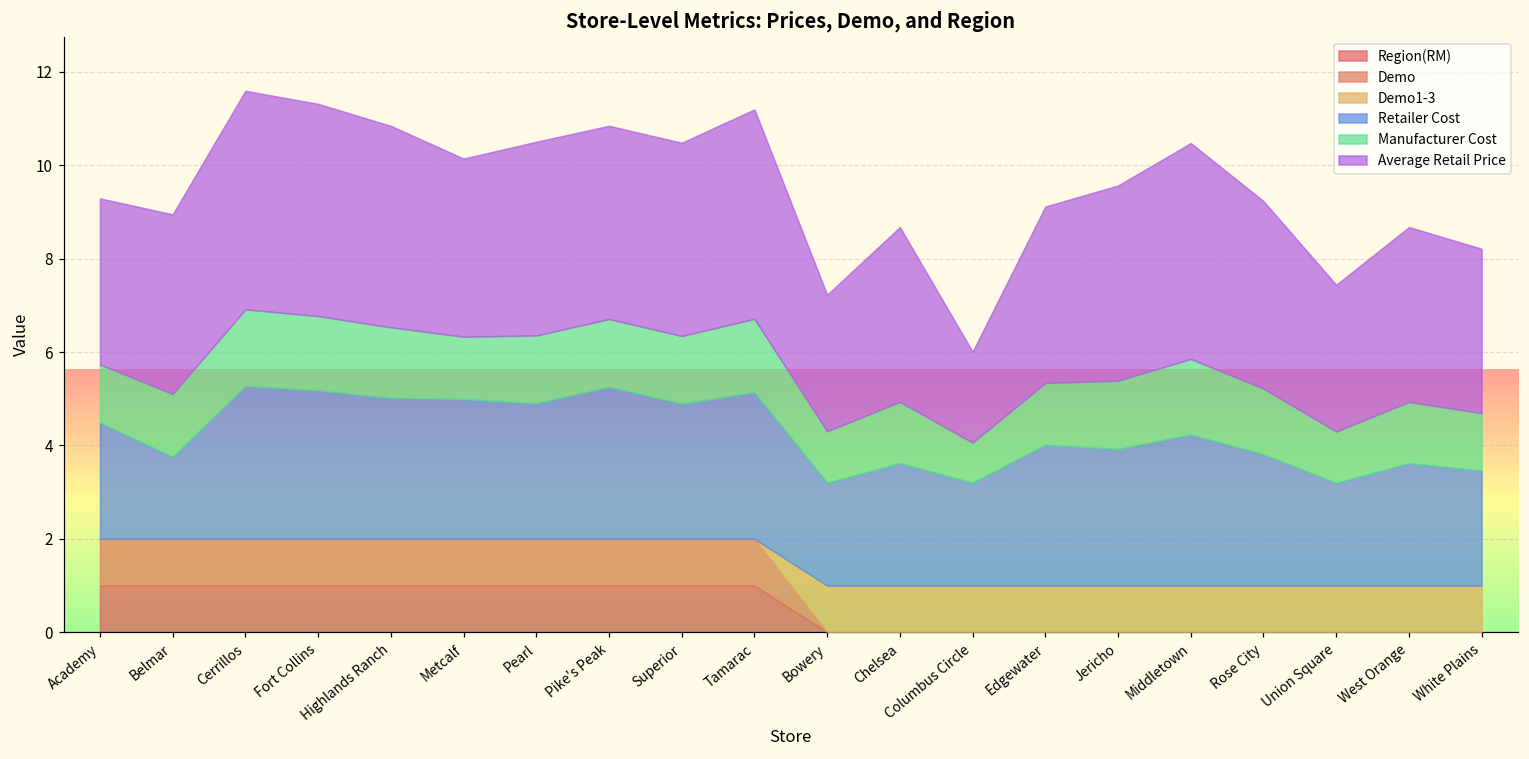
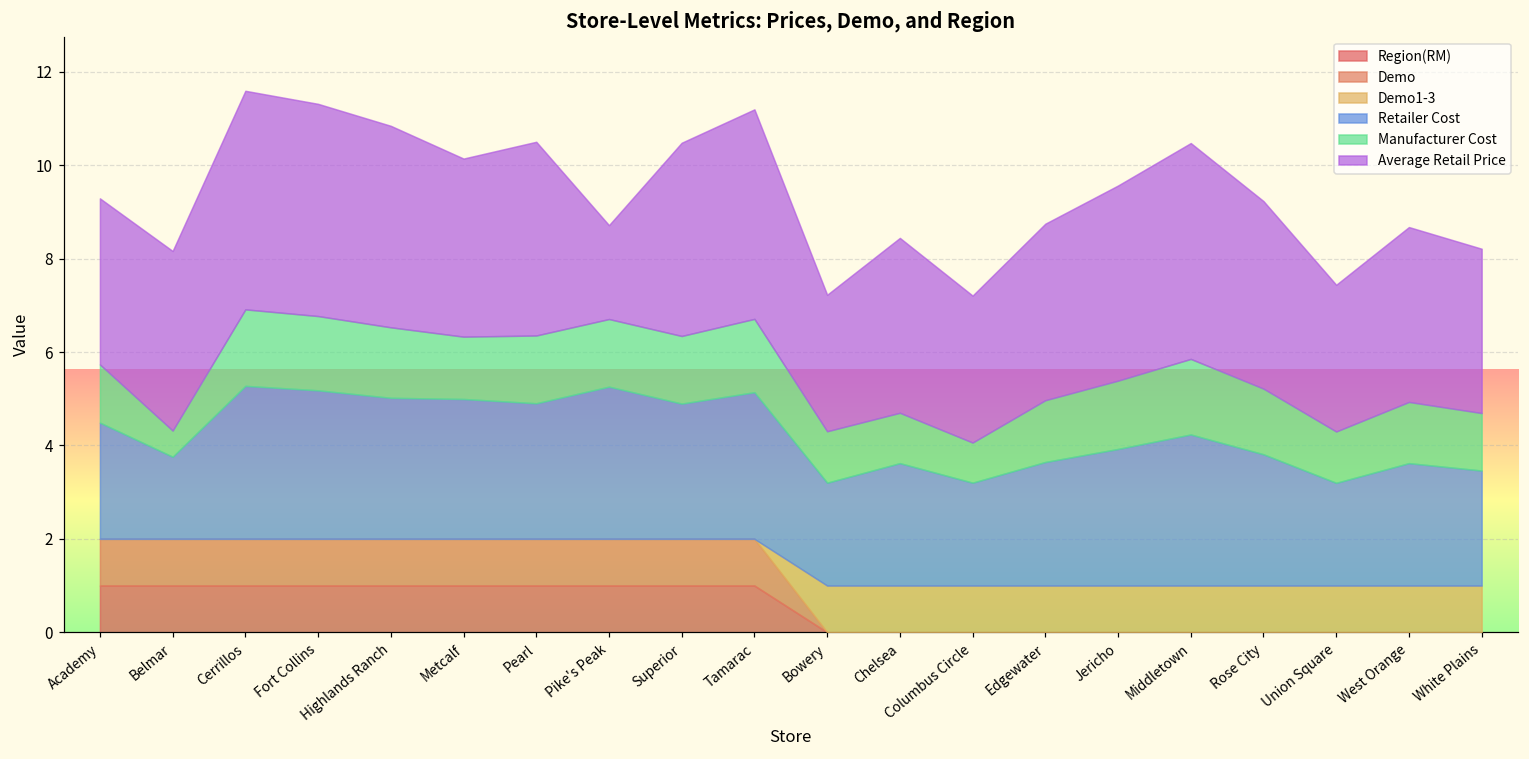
Manufacturer Cost, Belmar: 1.3 -> 0.6
Average Retail Price, Pike's Peak: 4.1 -> 2.0
Manufacturer Cost, Chelsea: 1.3 -> 1.1
Average Retail Price, Columbus Circle: 1.9 -> 3.1
Retailer Cost, Edgewater: 3.0 -> 2.6
